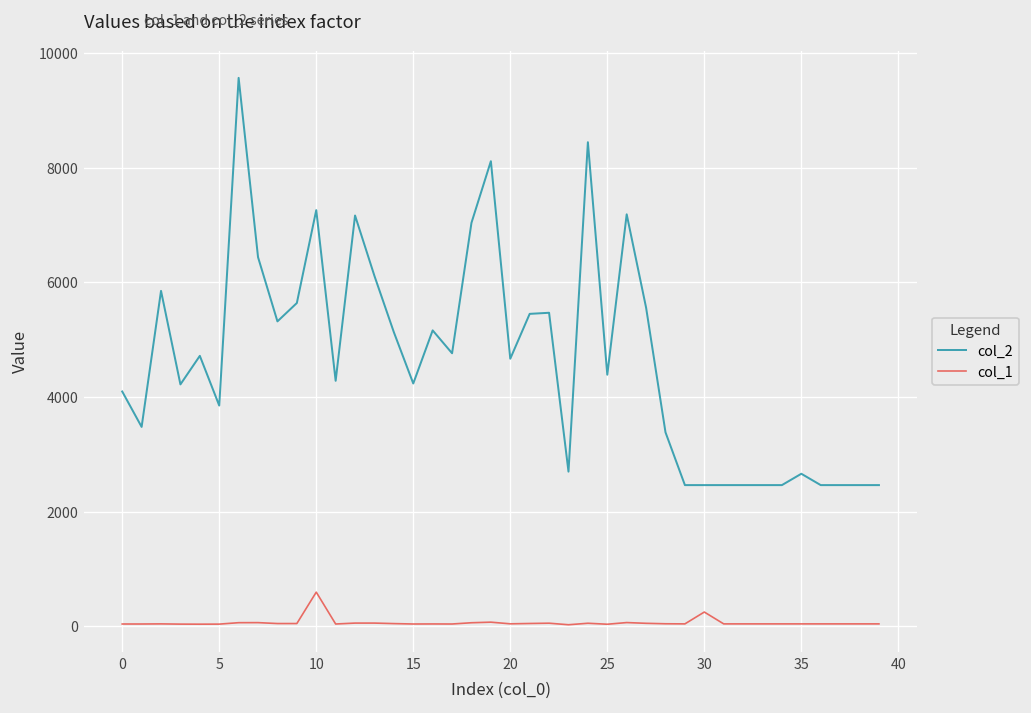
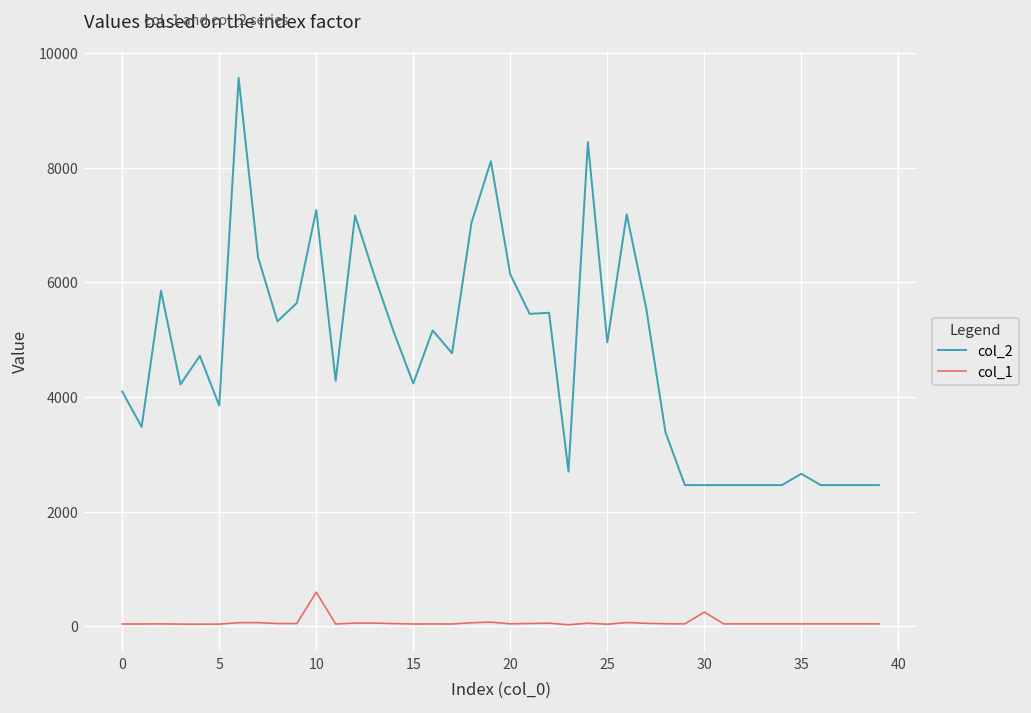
col_2, 20: 4700 -> 6100
col_2, 25: 4400 -> 5000
